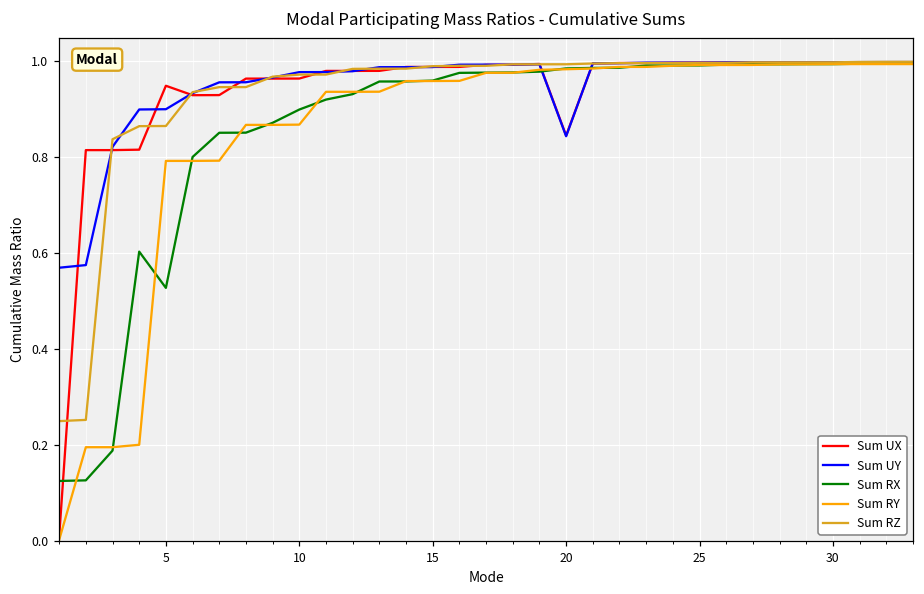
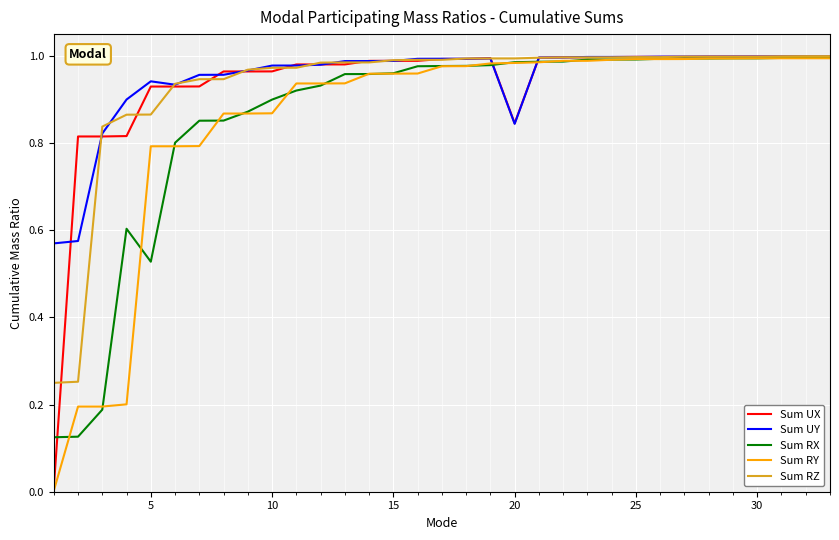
Sum UX, 5: 0.95 -> 0.93
Sum UY, 5: 0.90 -> 0.94
